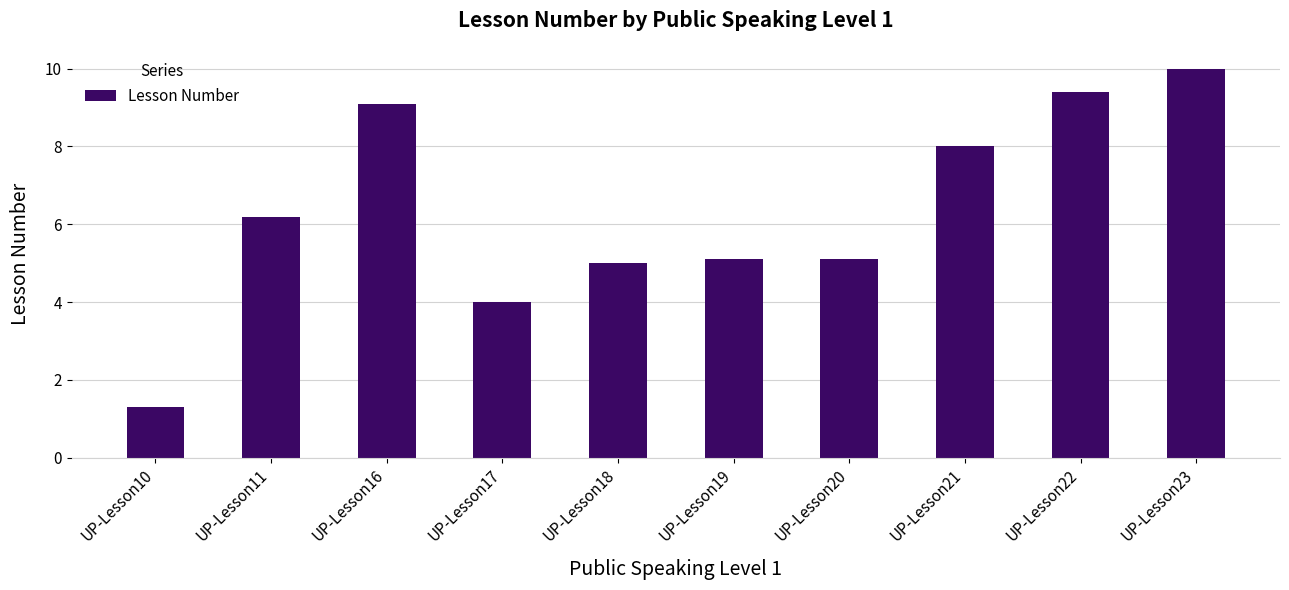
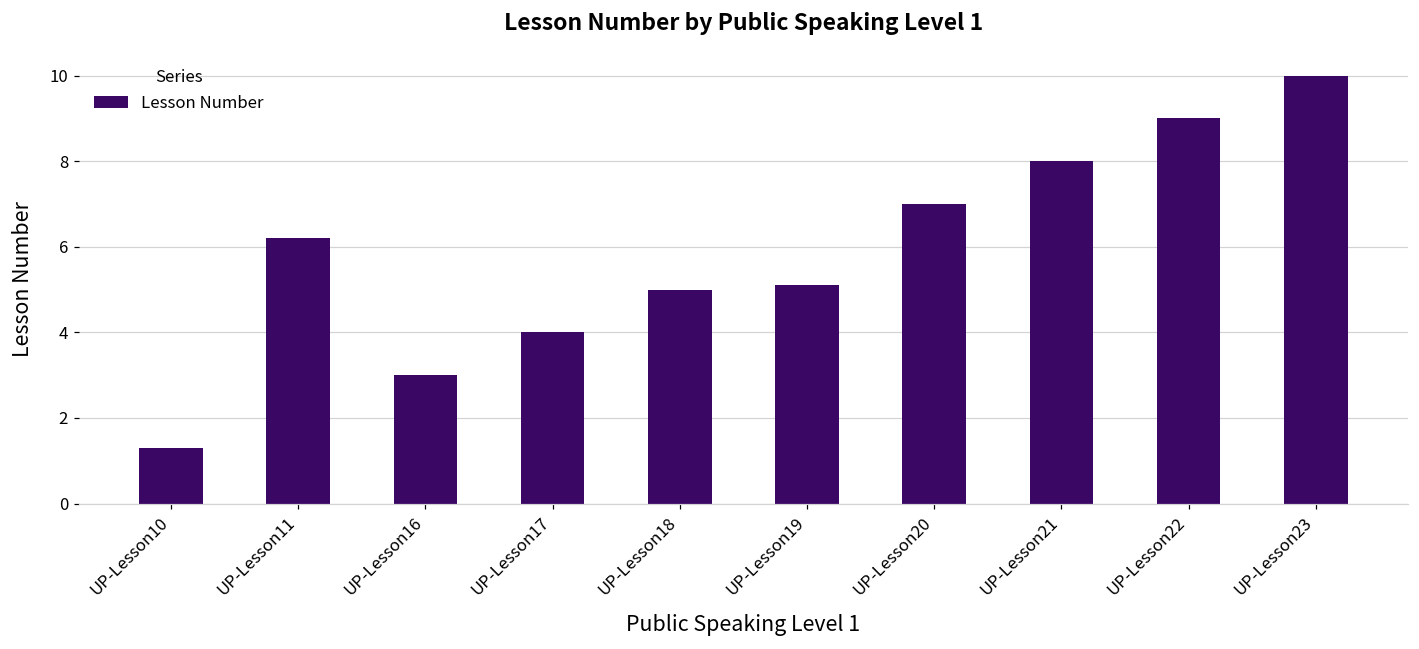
UP-Lesson16: 9.1 -> 3.0
UP-Lesson20: 5.1 -> 7.0
UP-Lesson22: 9.4 -> 9.0
